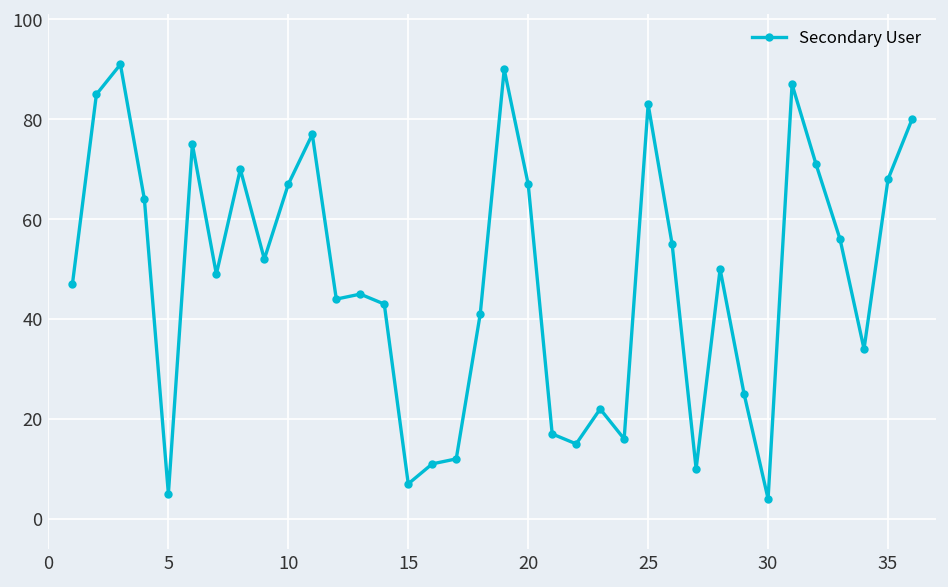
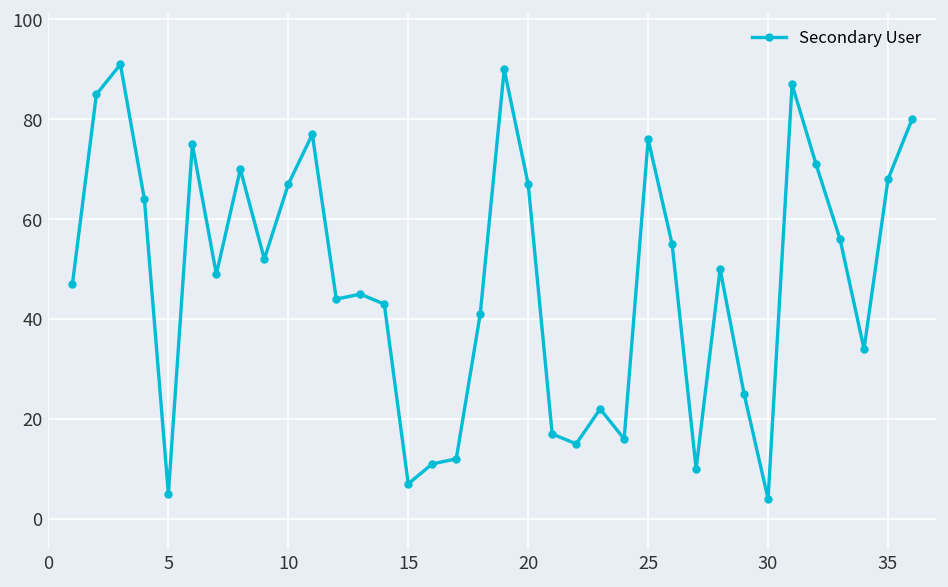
25: 83 -> 76
